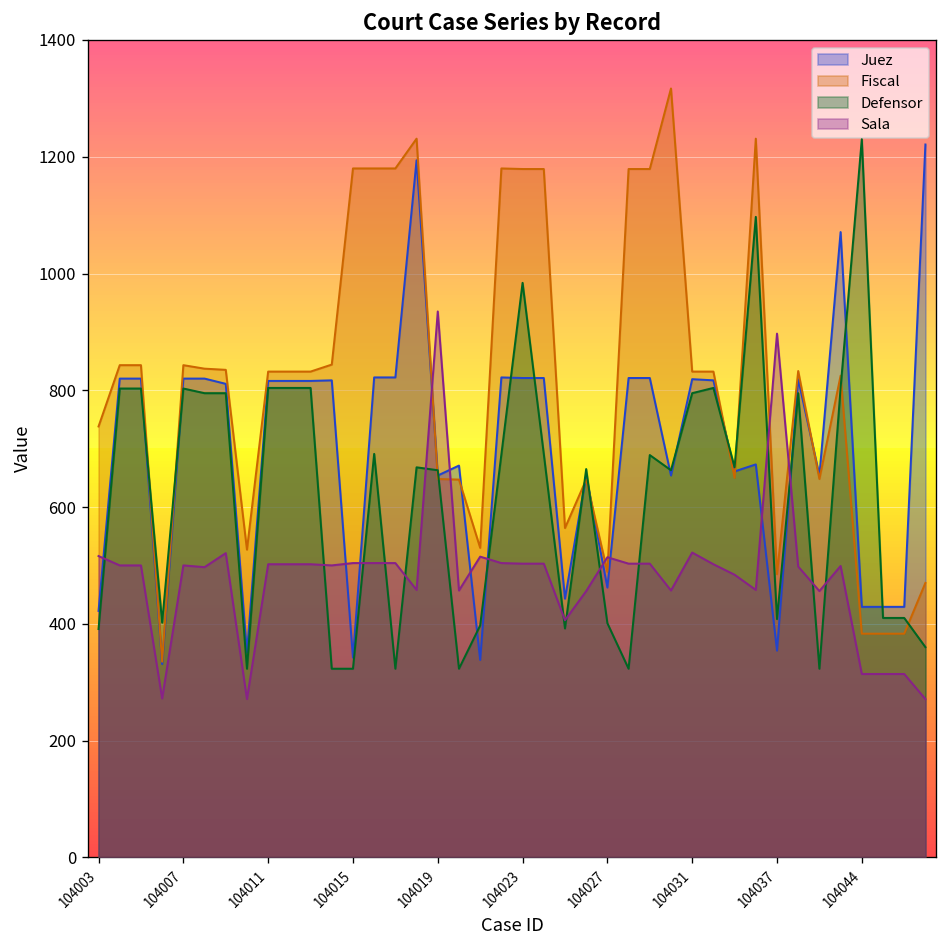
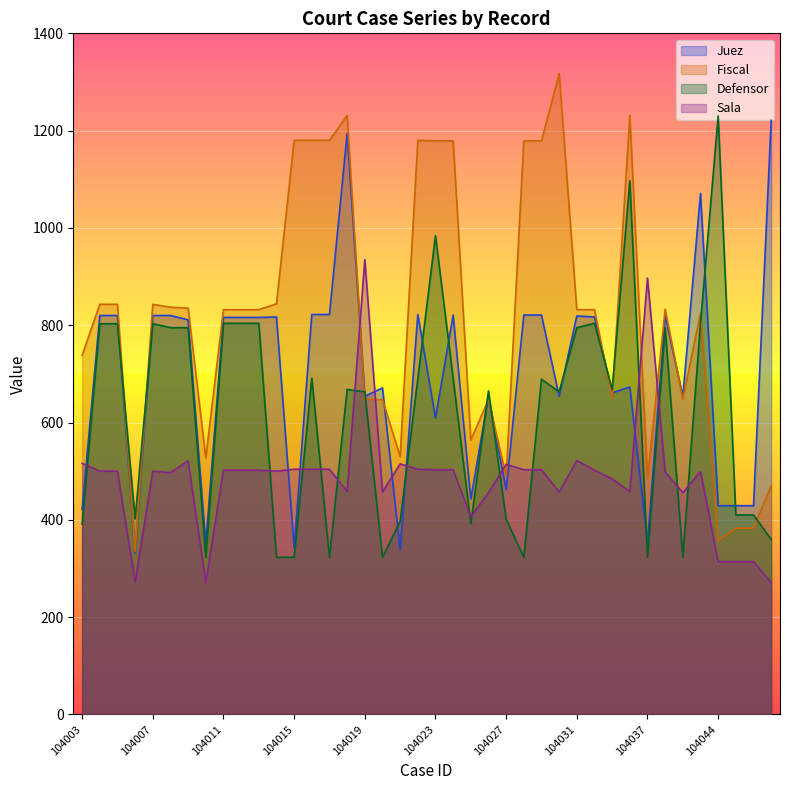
Juez, 104023: 820 -> 610
Defensor, 104037: 410 -> 320
Fiscal, 104044: 380 -> 360
